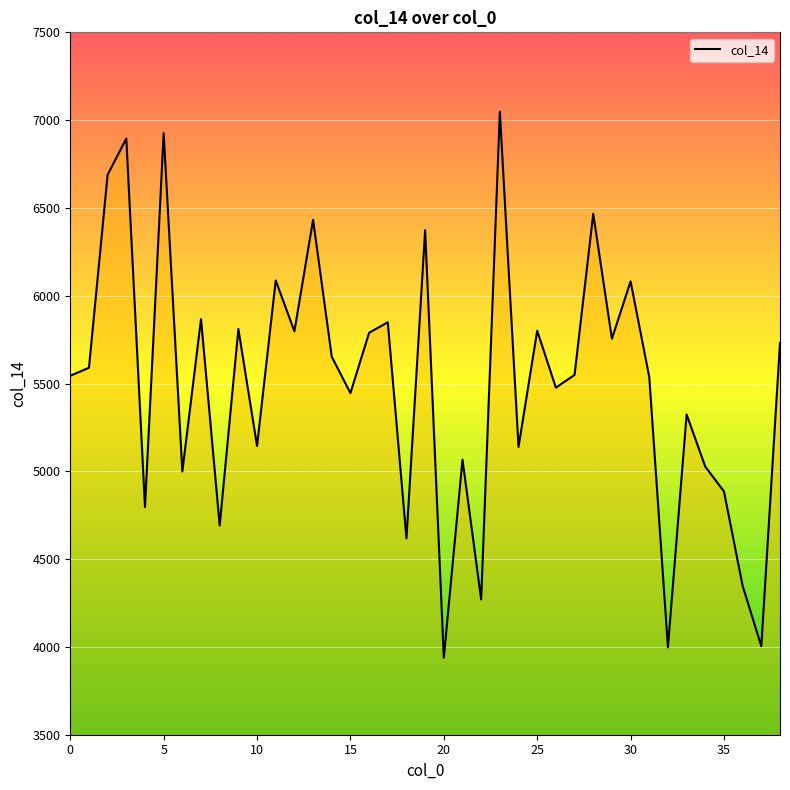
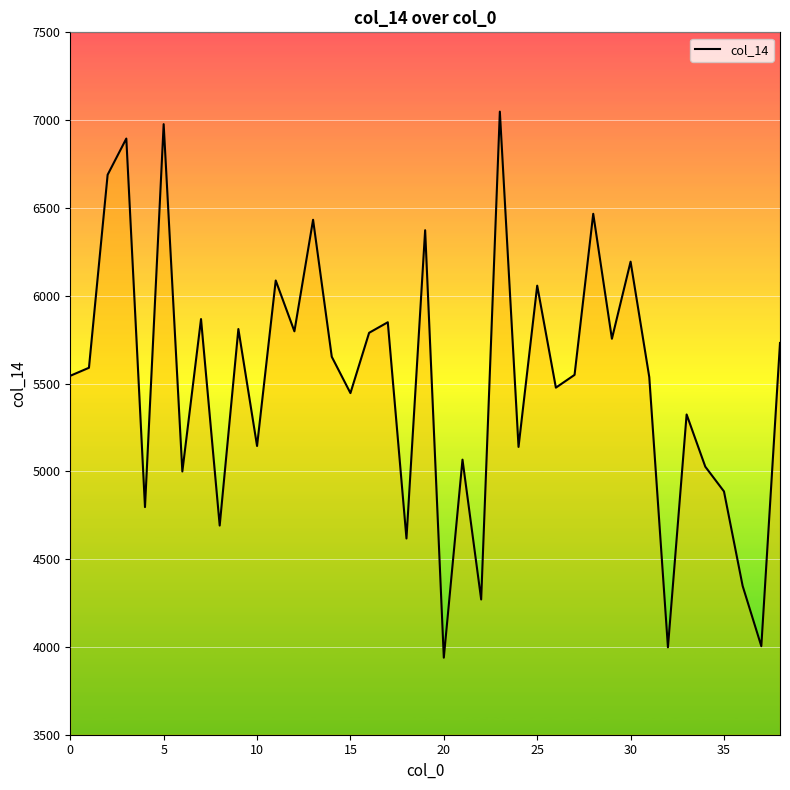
5: 6930 -> 6980
25: 5800 -> 6060
30: 6080 -> 6190
